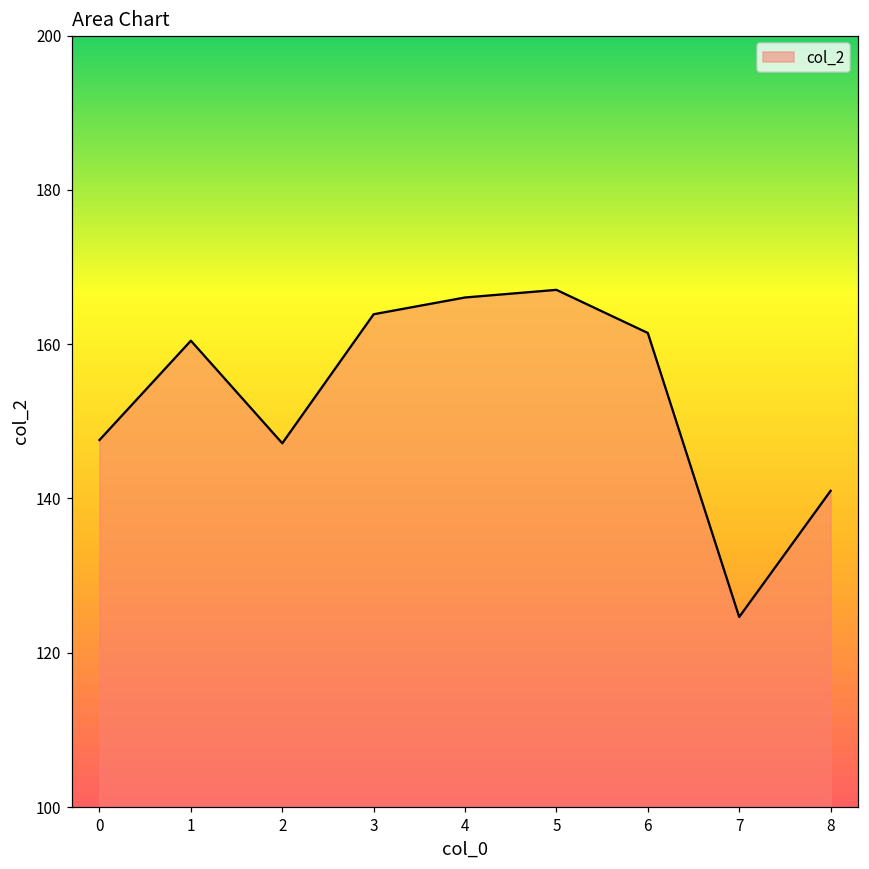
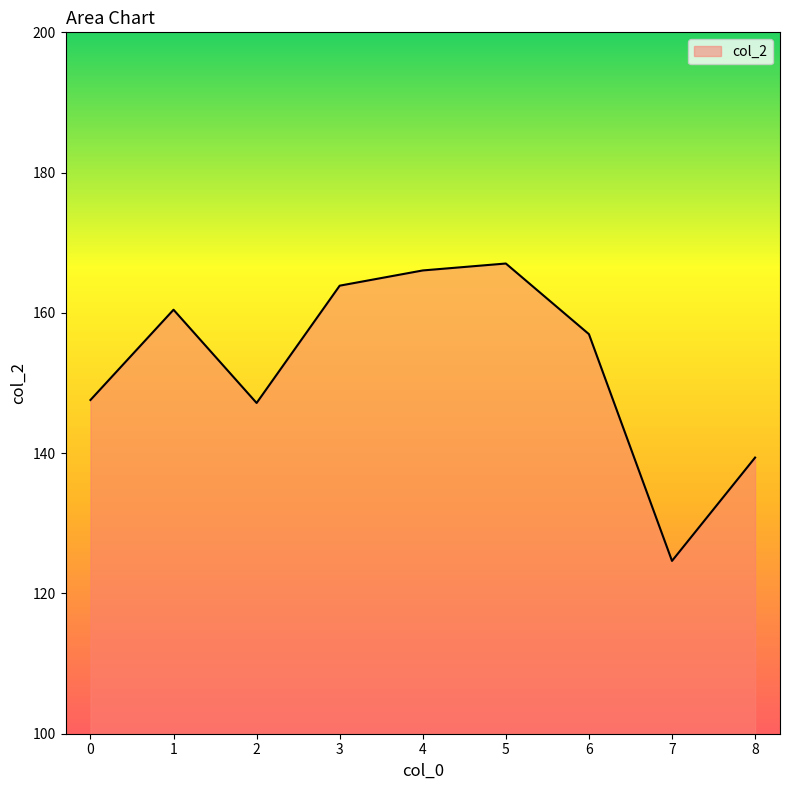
6: 161 -> 157
8: 141 -> 139
